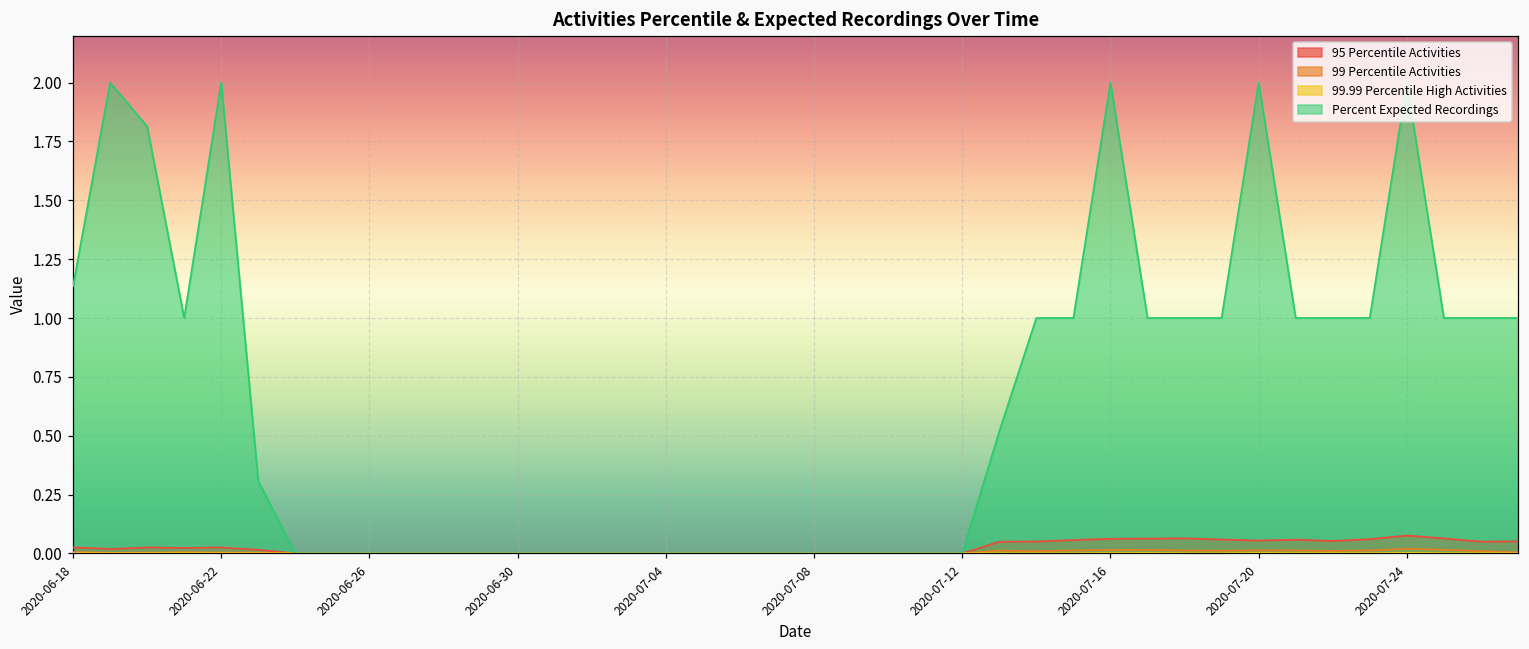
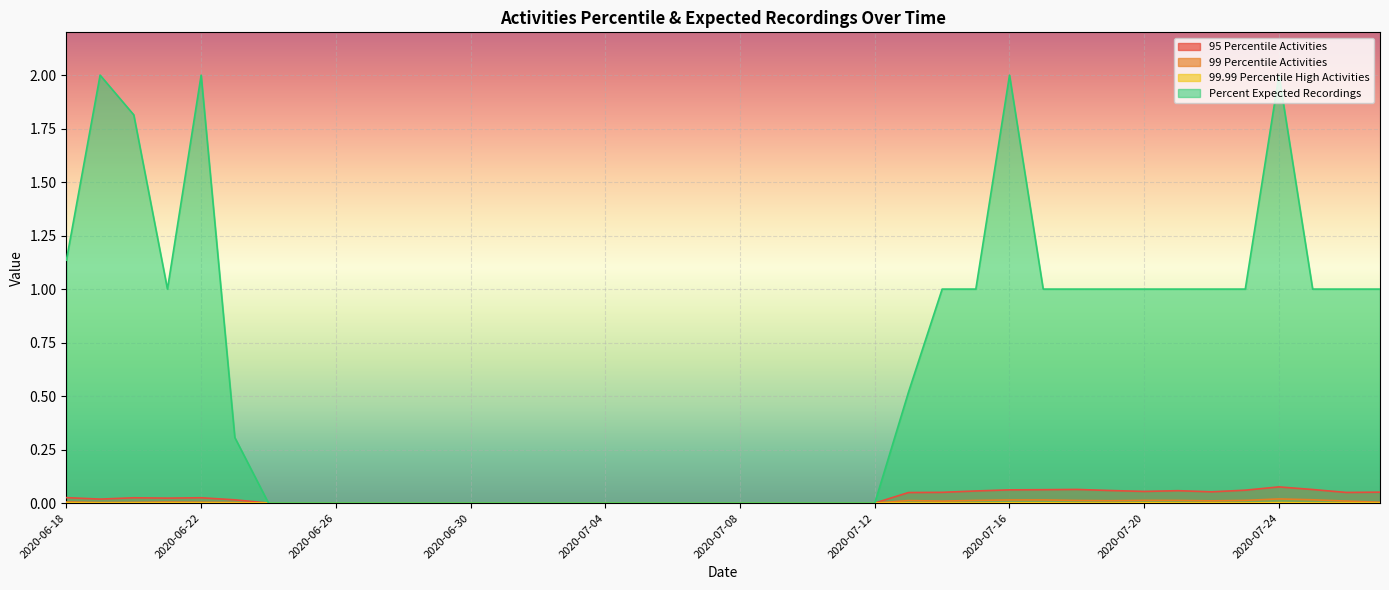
Percent Expected Recordings, 2020-07-20: 2 -> 1
